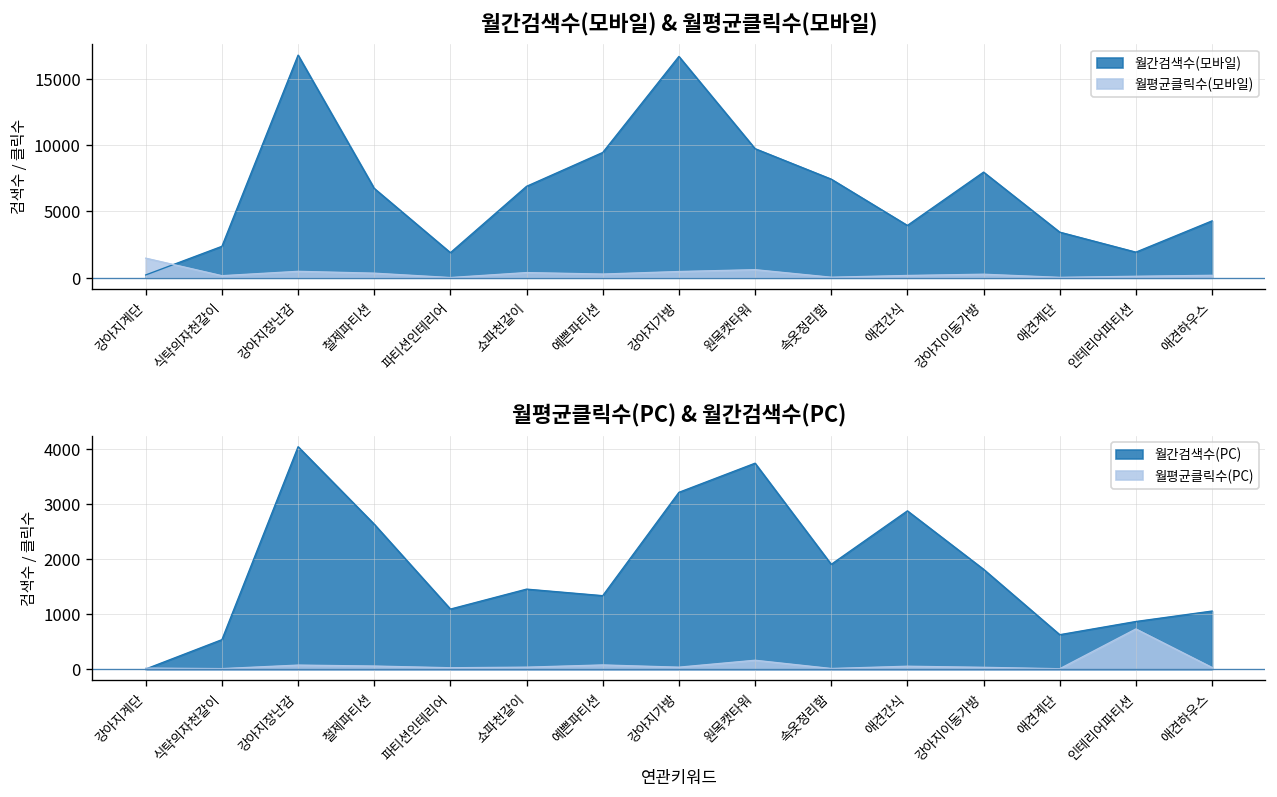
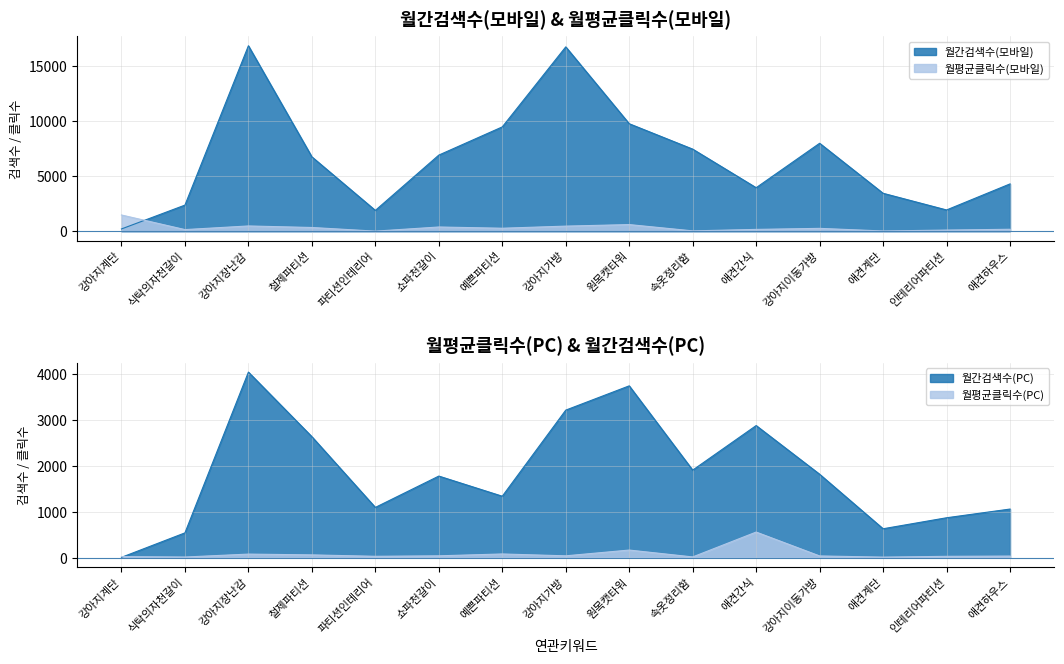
월평균클릭수(PC) & 월간검색수(PC), 월간검색수(PC), 쇼파천갈이: 1500 -> 1800
월평균클릭수(PC) & 월간검색수(PC), 월평균클릭수(PC), 애견간식: 100 -> 600
월평균클릭수(PC) & 월간검색수(PC), 월평균클릭수(PC), 인테리어파티션: 700 -> 0
